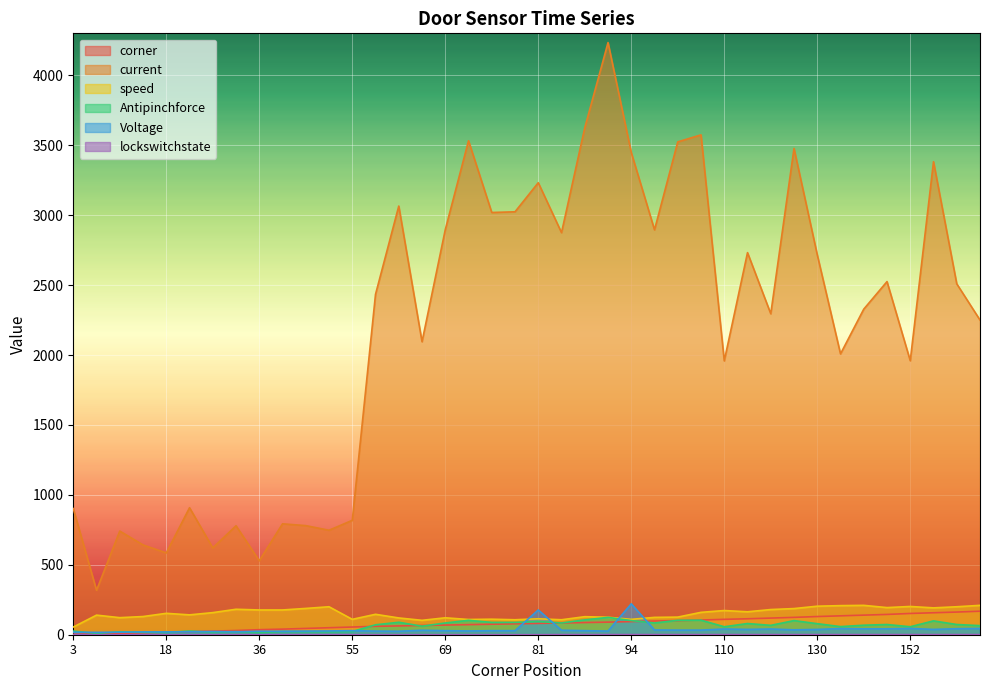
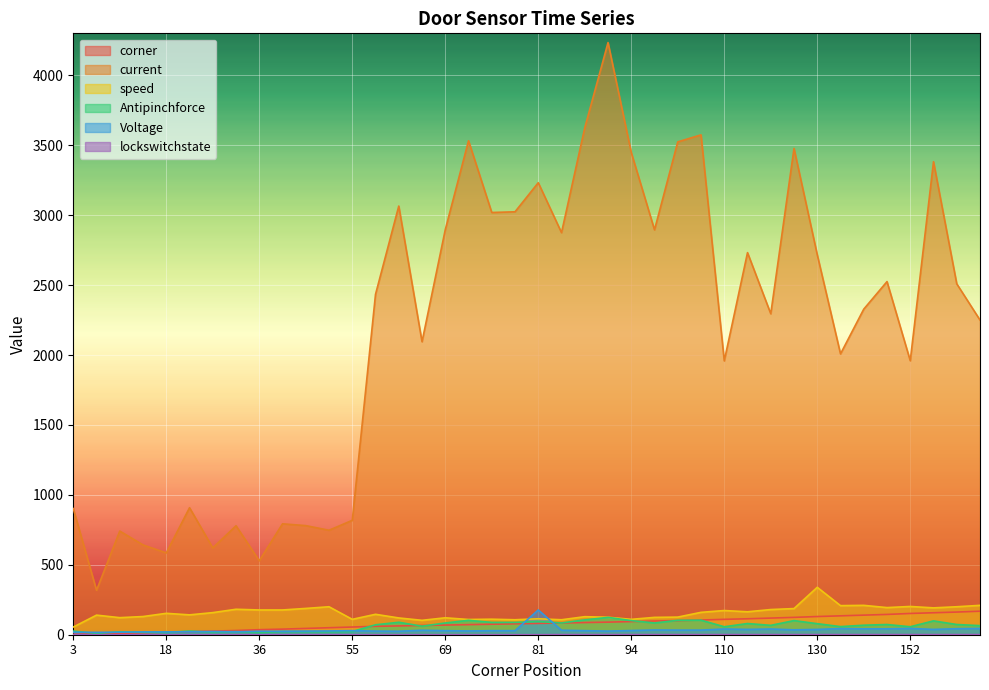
Voltage, 94: 220 -> 30
speed, 130: 200 -> 340
